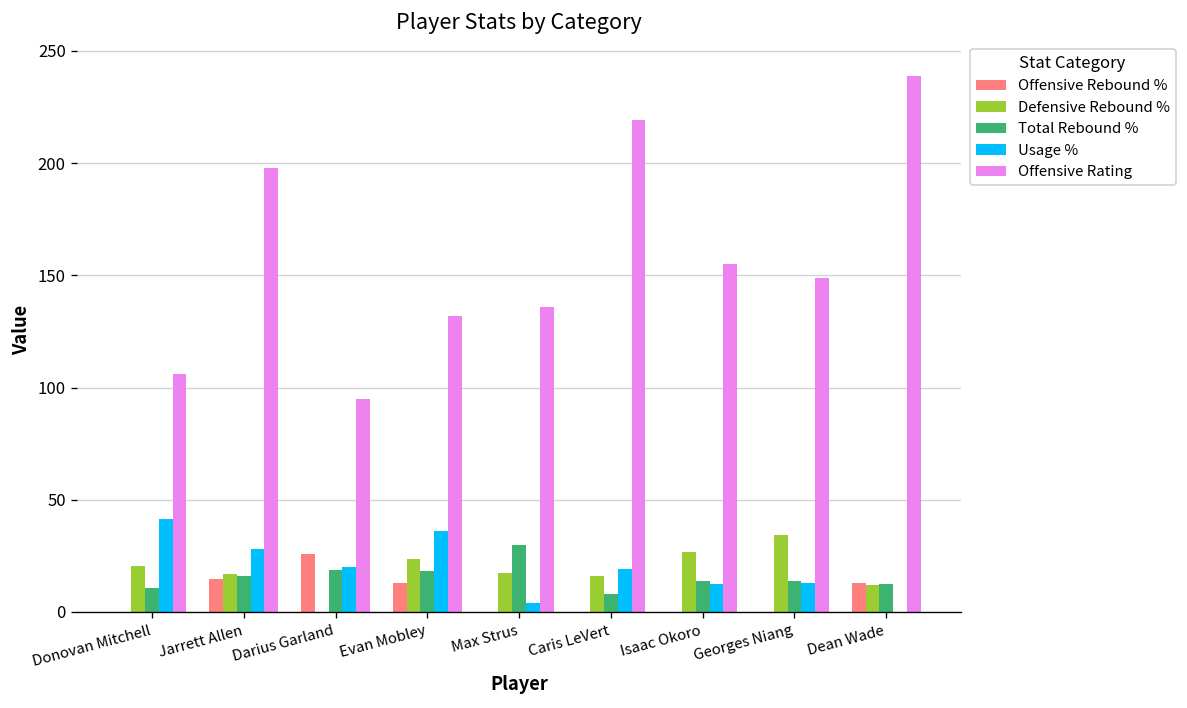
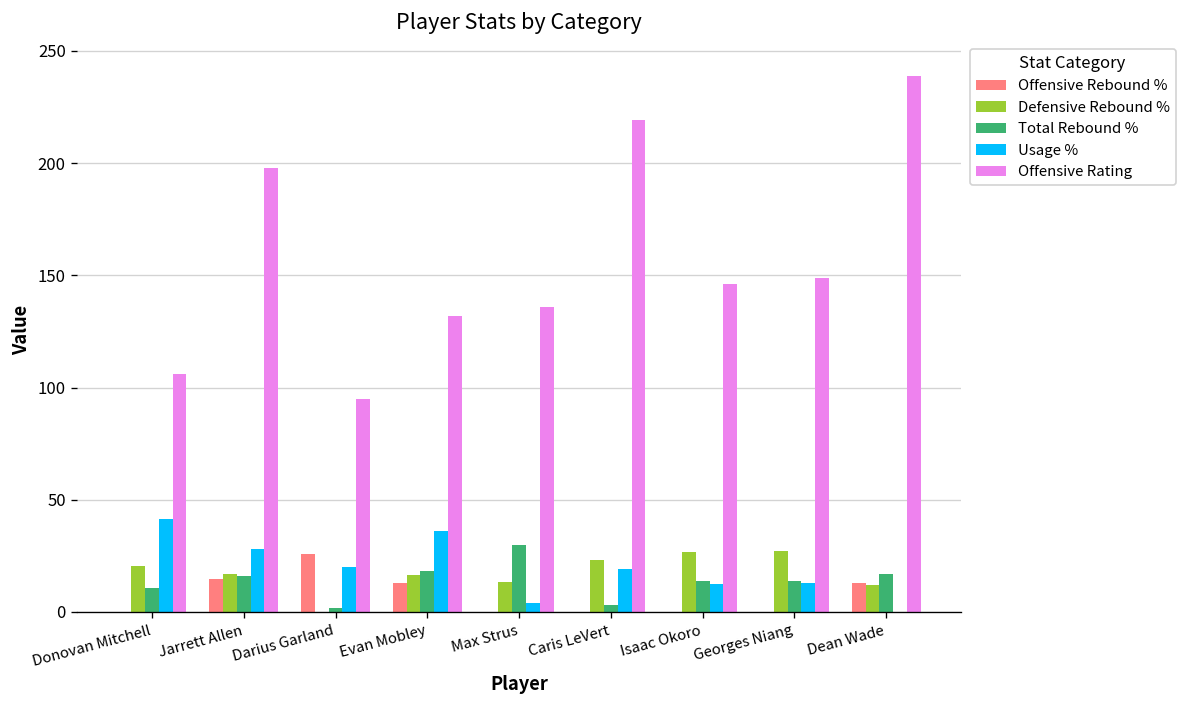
Total Rebound %, Darius Garland: 19 -> 2
Defensive Rebound %, Evan Mobley: 24 -> 17
Defensive Rebound %, Max Strus: 18 -> 13
Defensive Rebound %, Caris LeVert: 16 -> 23
Total Rebound %, Caris LeVert: 8 -> 3
Offensive Rating, Isaac Okoro: 155 -> 146
Defensive Rebound %, Georges Niang: 34 -> 27
Total Rebound %, Dean Wade: 13 -> 17
